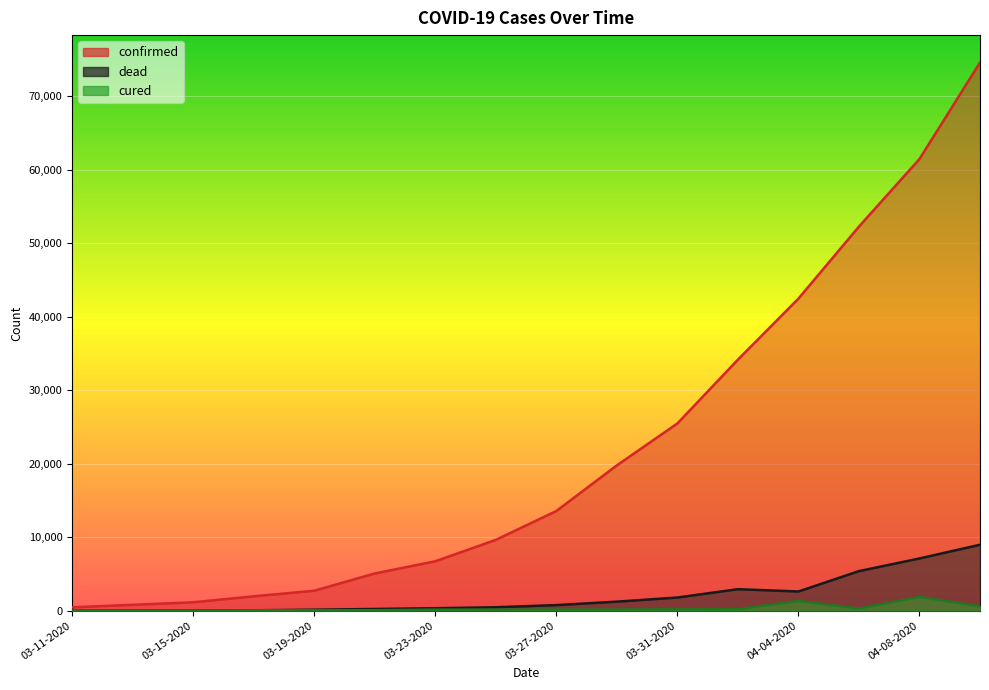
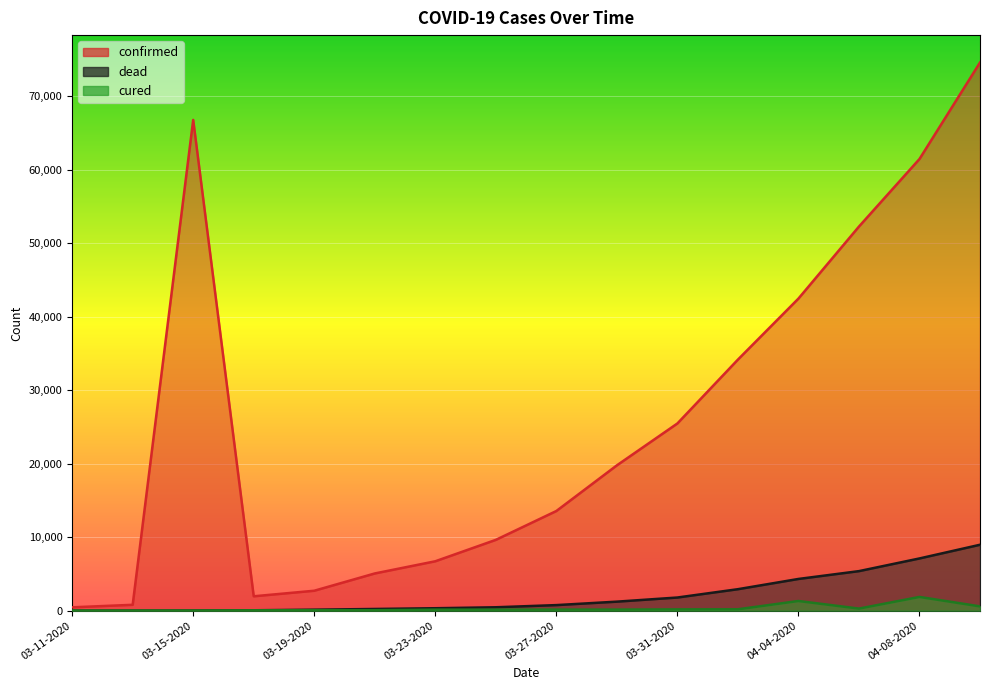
confirmed, 03-15-2020: 1,000 -> 67,000
dead, 04-04-2020: 3,000 -> 4,000
